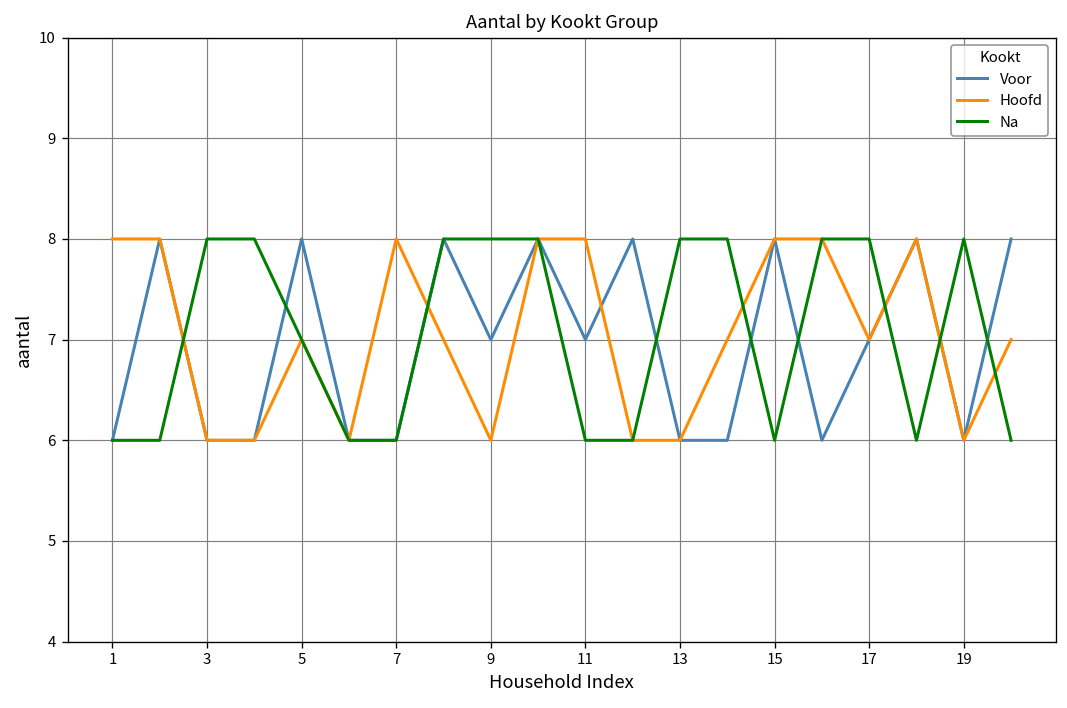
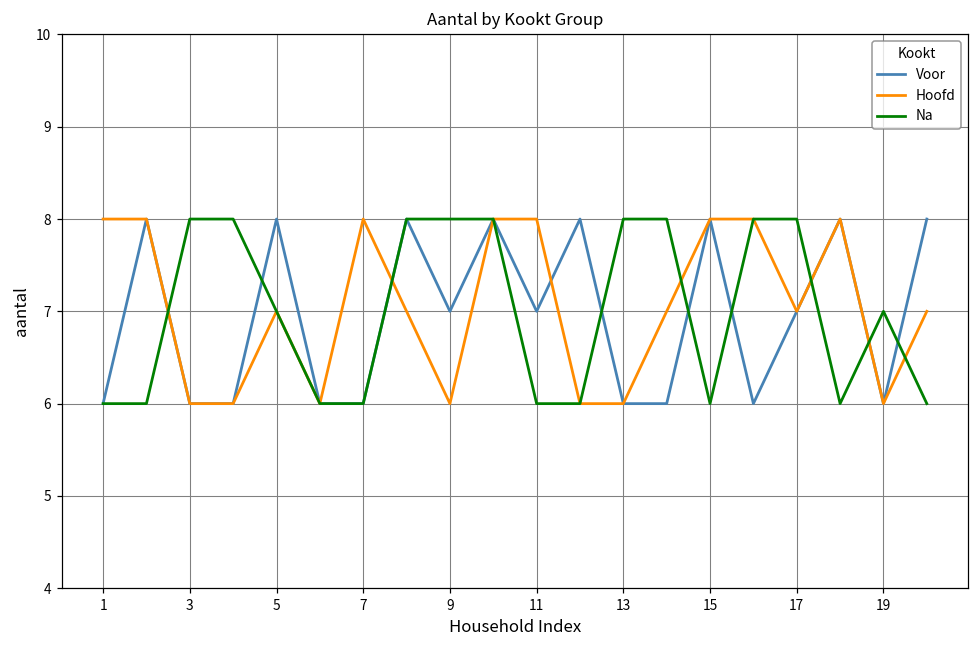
Na, 19: 8 -> 7
